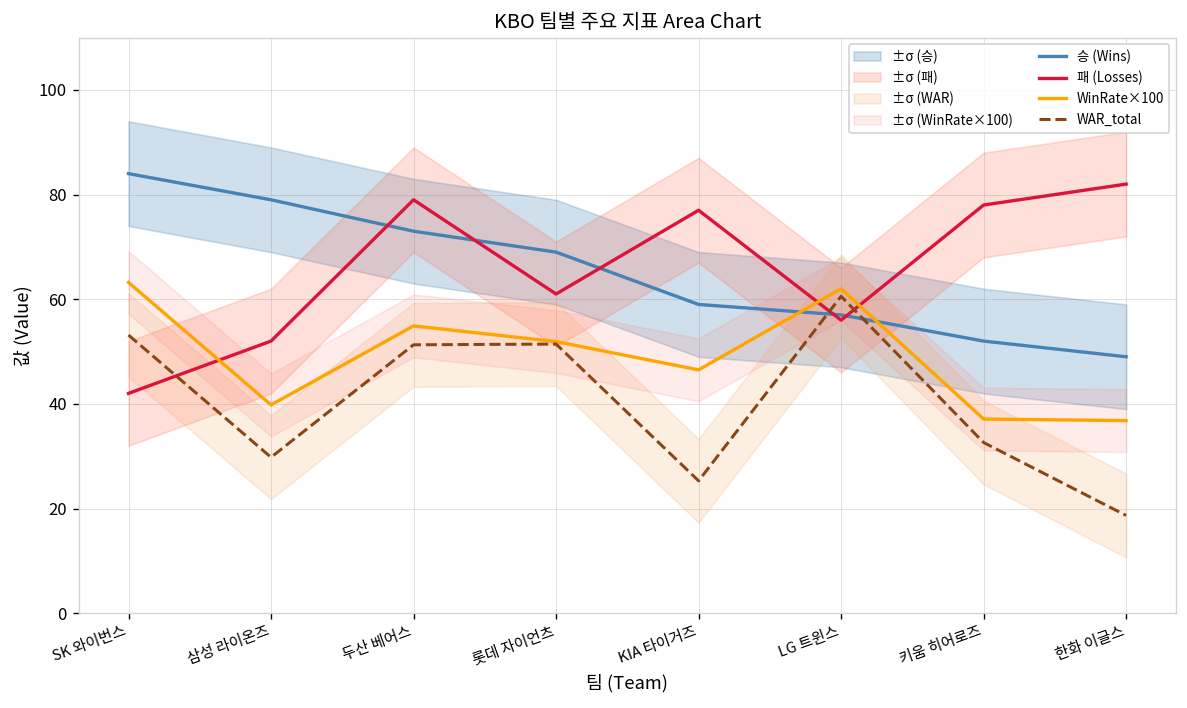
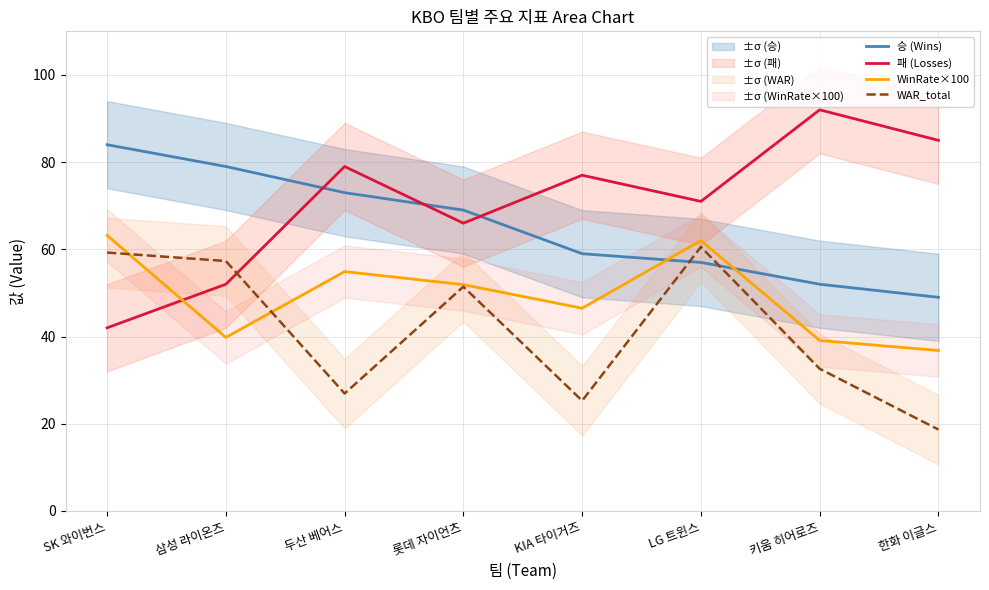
WAR_total, SK 와이번스: 53 -> 59
WAR_total, 삼성 라이온즈: 30 -> 57
WAR_total, 두산 베어스: 51 -> 27
패 (Losses), 롯데 자이언츠: 61 -> 66
패 (Losses), LG 트윈스: 56 -> 71
패 (Losses), 키움 히어로즈: 78 -> 92
WinRate×100, 키움 히어로즈: 37 -> 39
패 (Losses), 한화 이글스: 82 -> 85
